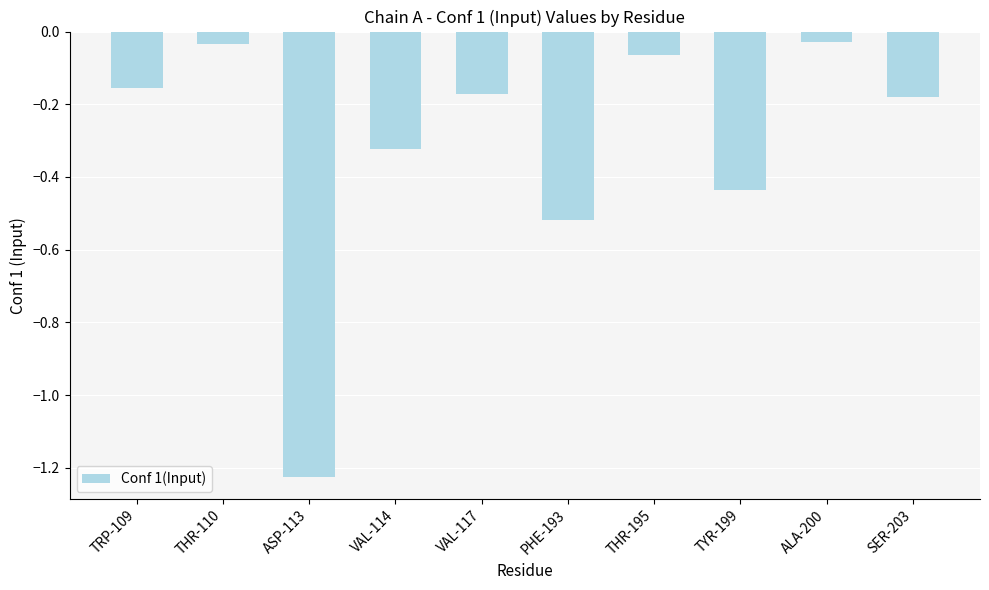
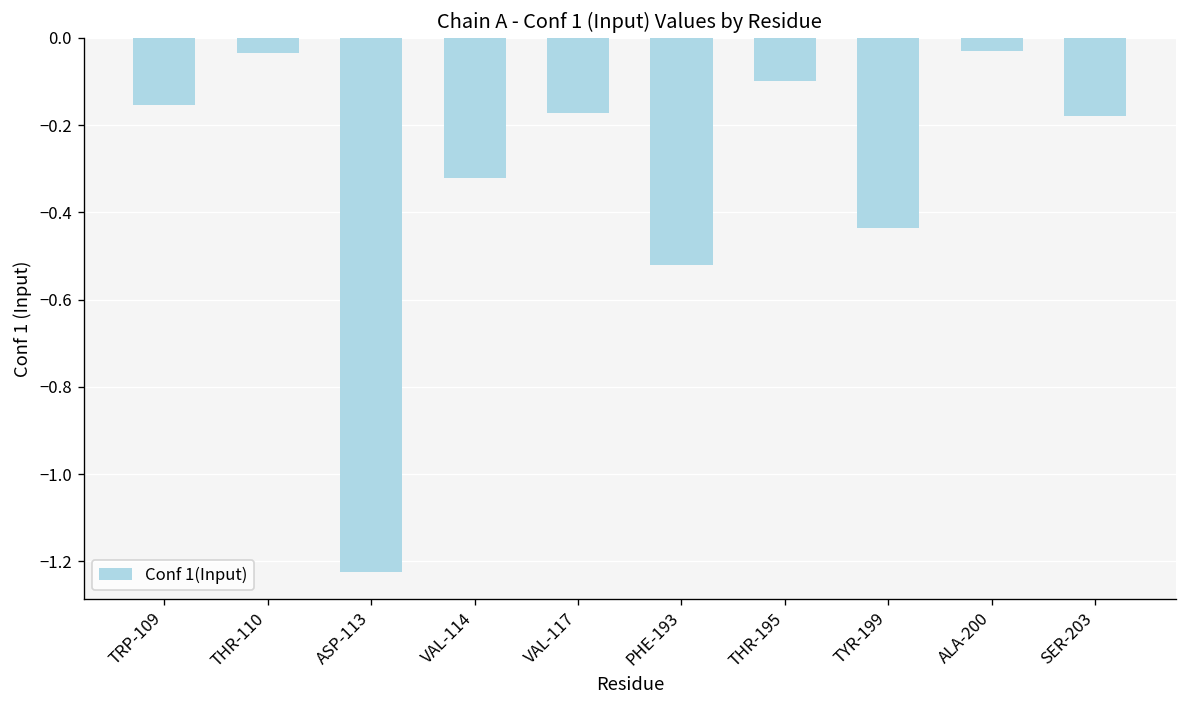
THR-195: -0.07 -> -0.10
